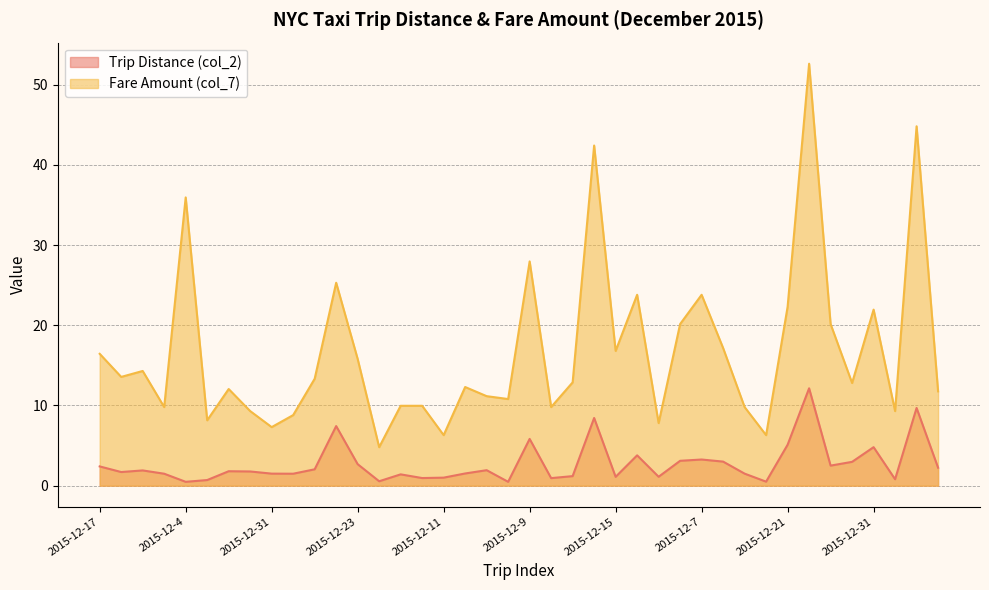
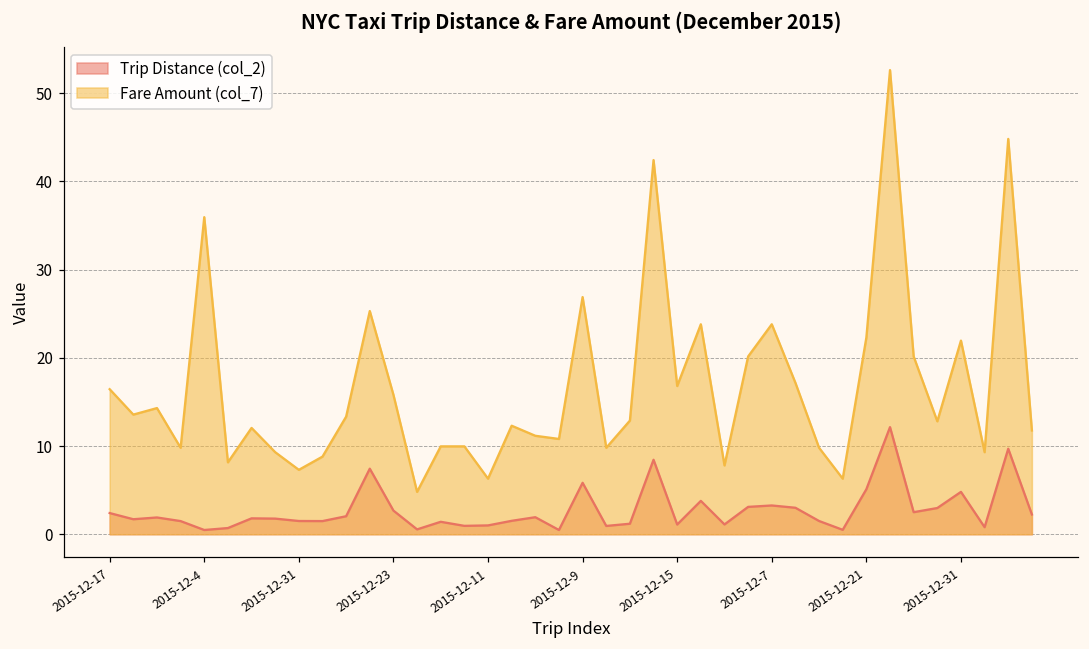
Fare Amount (col_7), 2015-12-9: 28 -> 27
